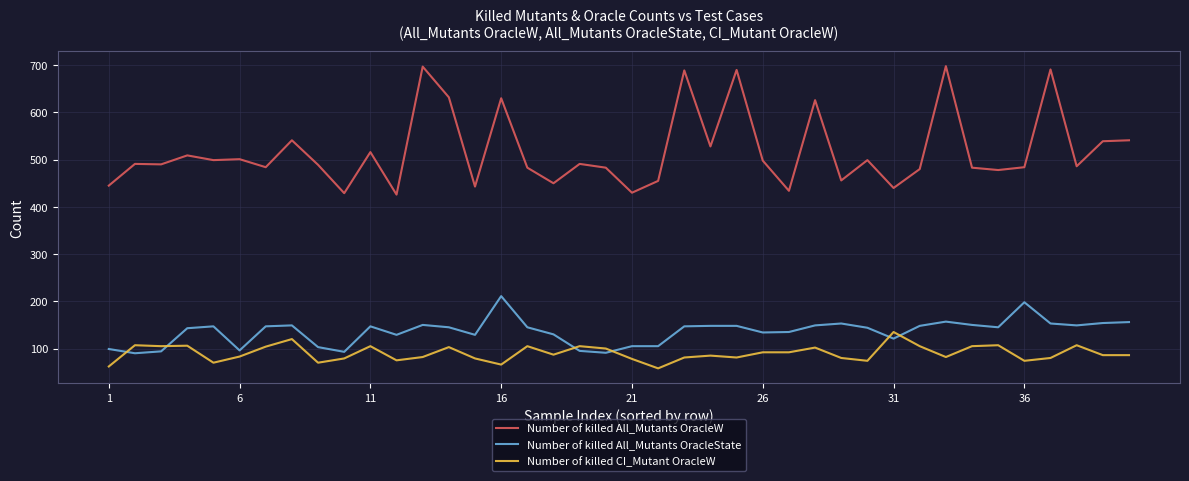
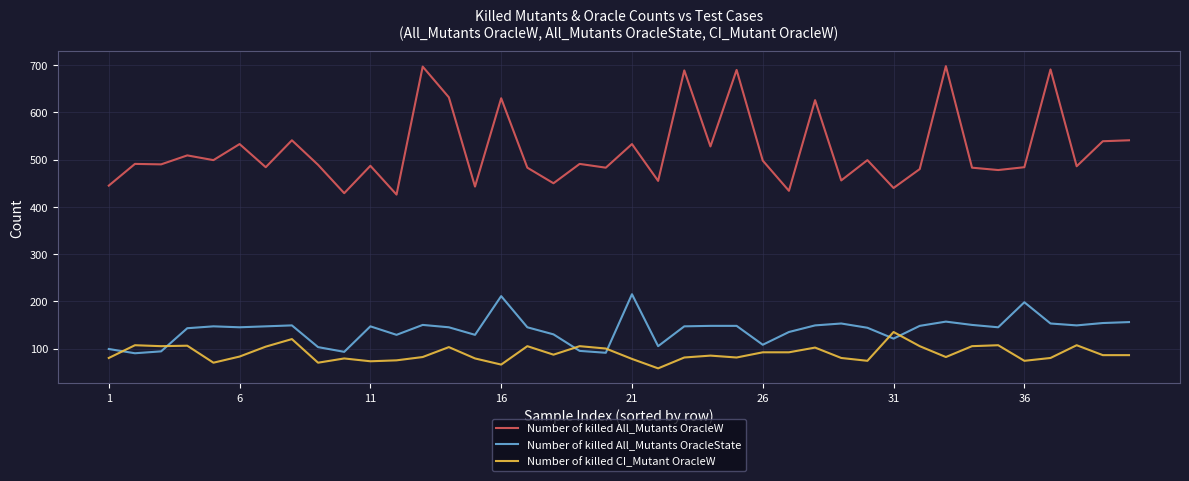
Number of killed CI_Mutant OracleW, 1: 60 -> 80
Number of killed All_Mutants OracleW, 6: 500 -> 530
Number of killed All_Mutants OracleState, 6: 100 -> 150
Number of killed All_Mutants OracleW, 11: 520 -> 490
Number of killed CI_Mutant OracleW, 11: 110 -> 70
Number of killed All_Mutants OracleW, 21: 430 -> 530
Number of killed All_Mutants OracleState, 21: 110 -> 220
Number of killed All_Mutants OracleState, 26: 130 -> 110
